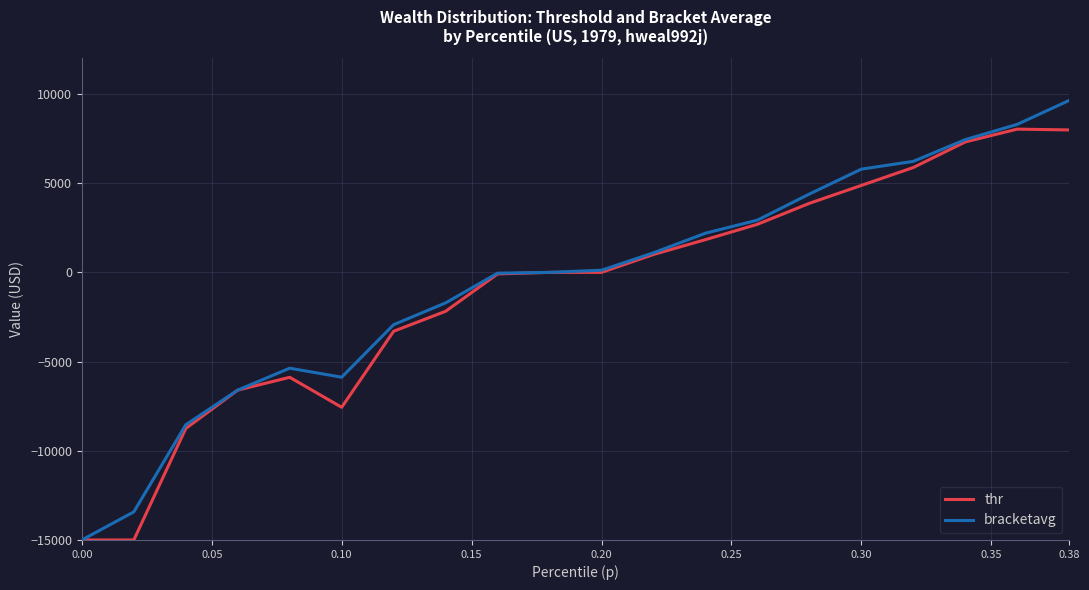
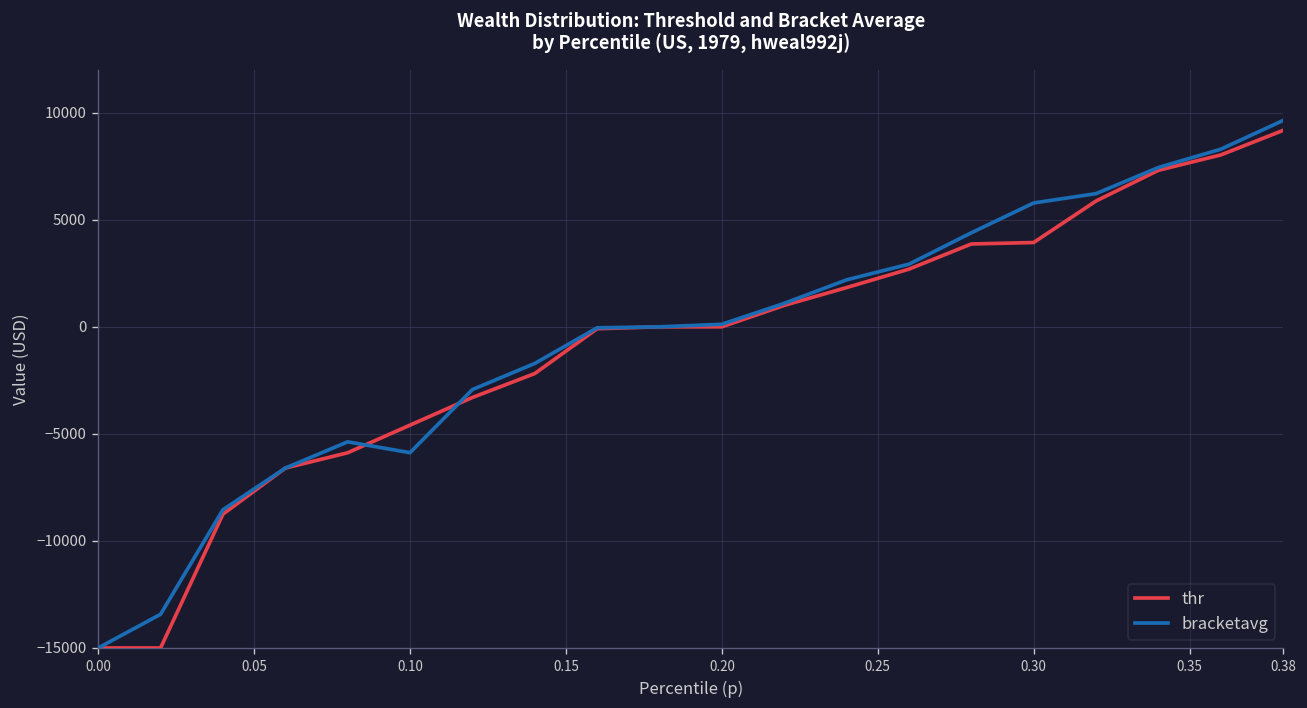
thr, 0.10: -7600 -> -4600
thr, 0.30: 4900 -> 3900
thr, 0.38: 8000 -> 9200
